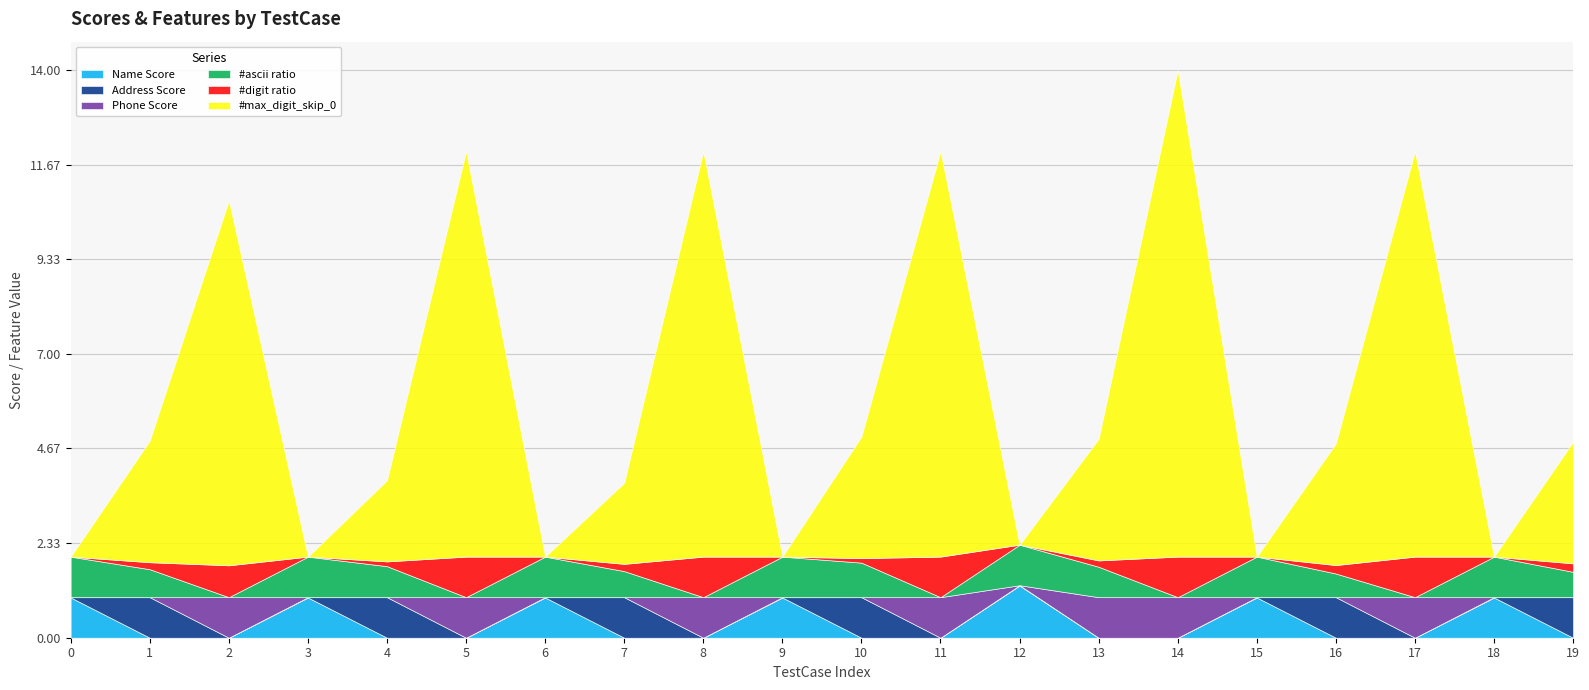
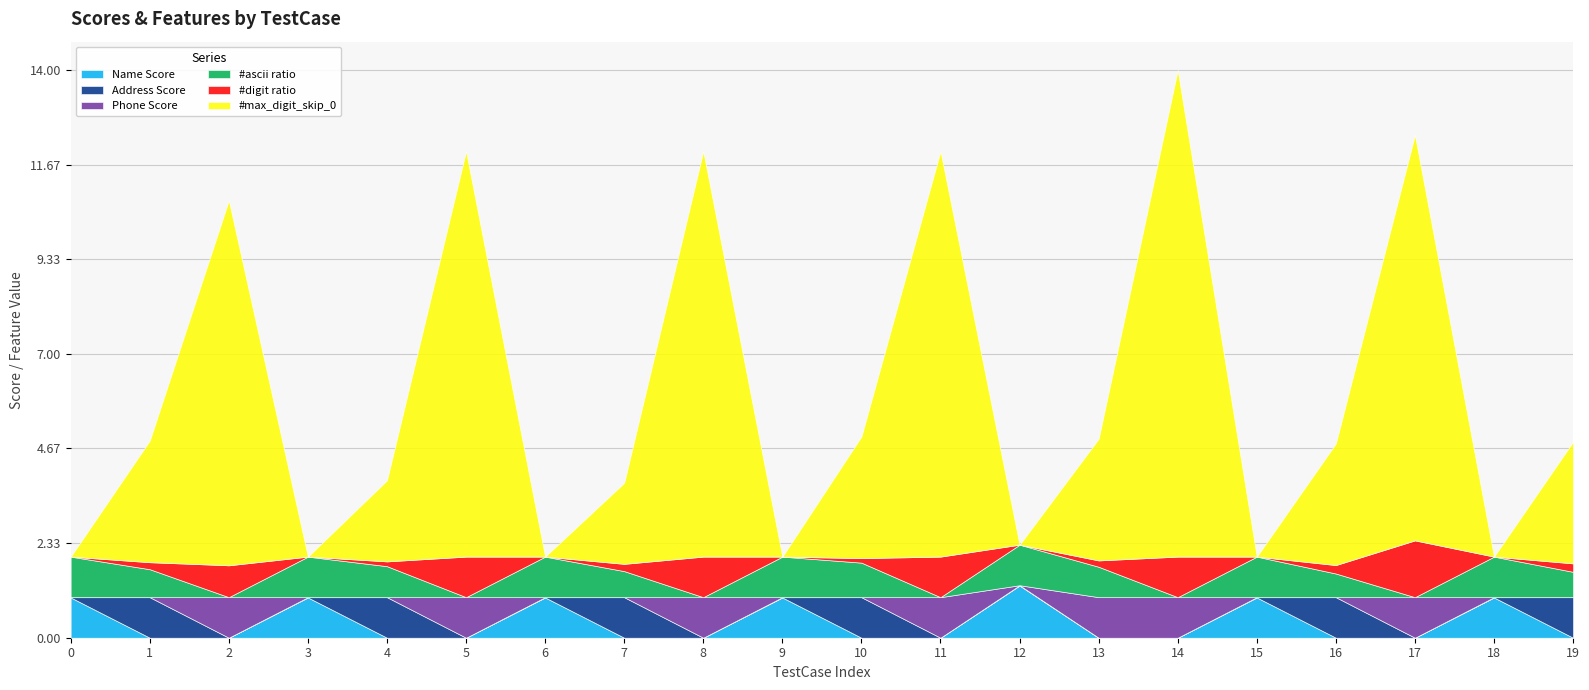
#digit ratio, 17: 1.0 -> 1.4
